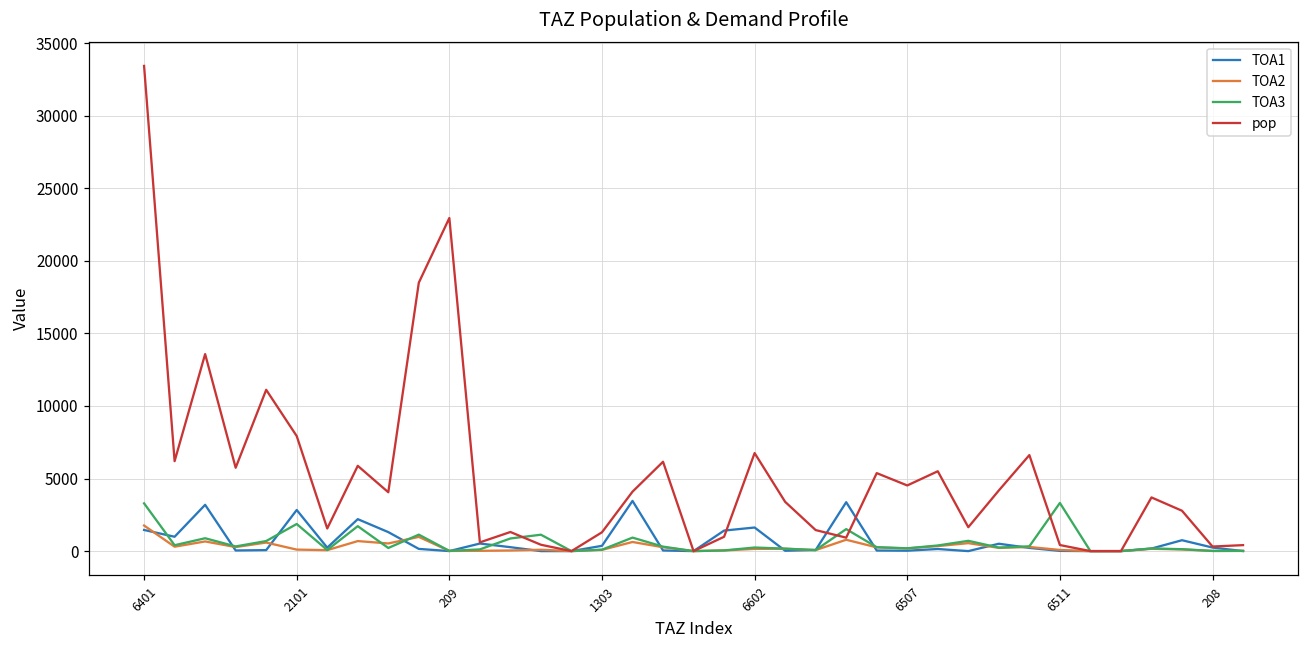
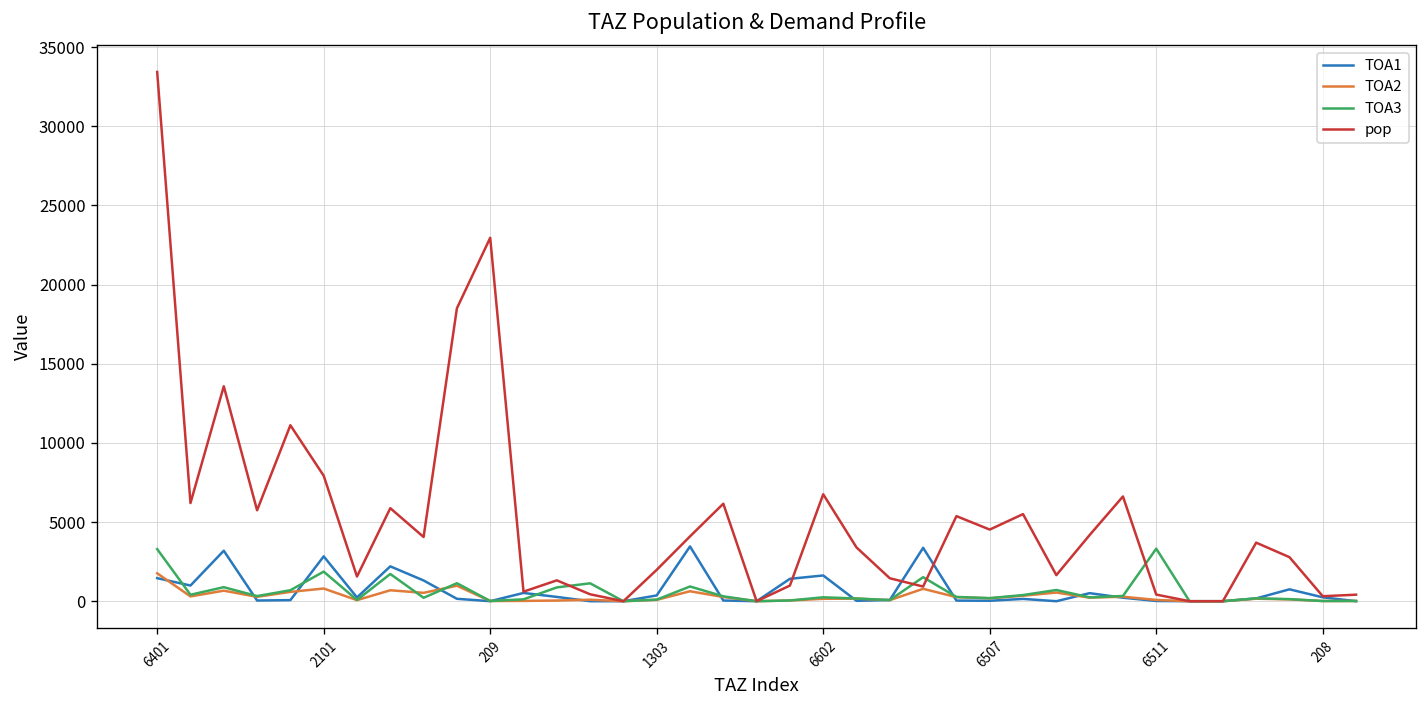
TOA2, 2101: 100 -> 800
pop, 1303: 1300 -> 2000
